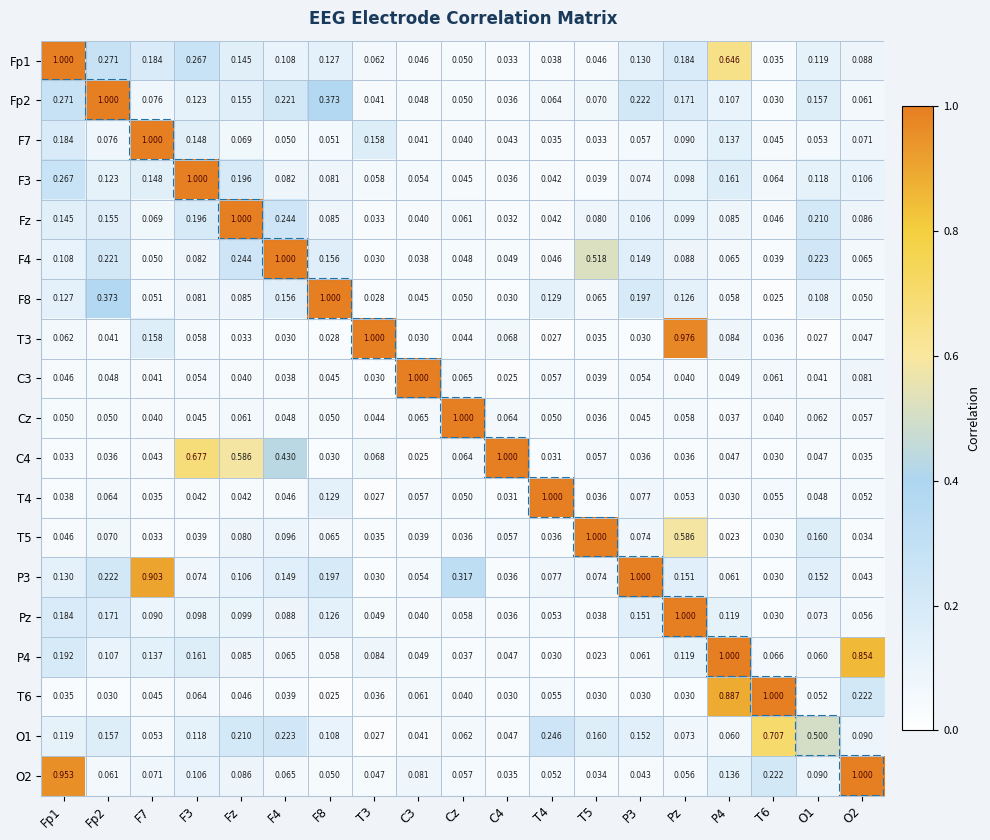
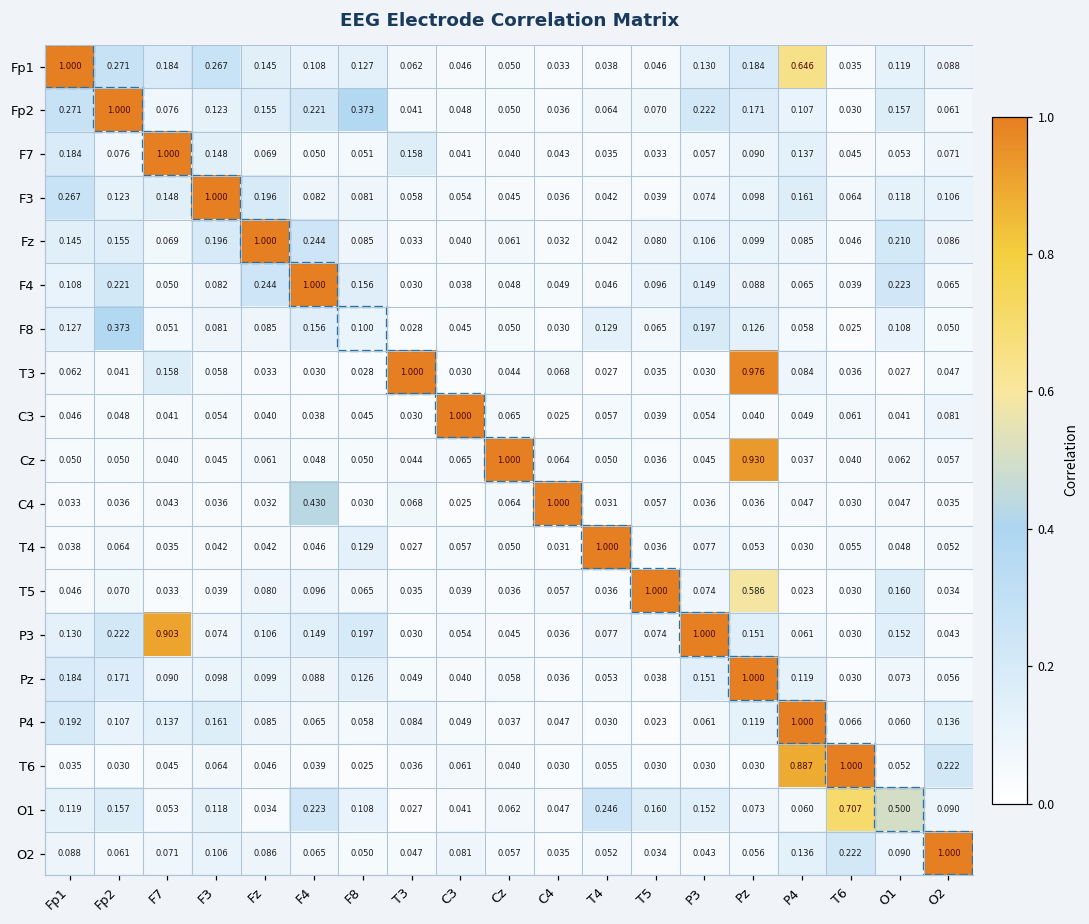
F4, T5: 0.518 -> 0.096
F8, F8: 1.000 -> 0.100
Cz, Pz: 0.058 -> 0.930
C4, F3: 0.677 -> 0.036
C4, Fz: 0.586 -> 0.032
P3, Cz: 0.317 -> 0.045
P4, O2: 0.854 -> 0.136
O1, Fz: 0.210 -> 0.034
O2, Fp1: 0.953 -> 0.088
